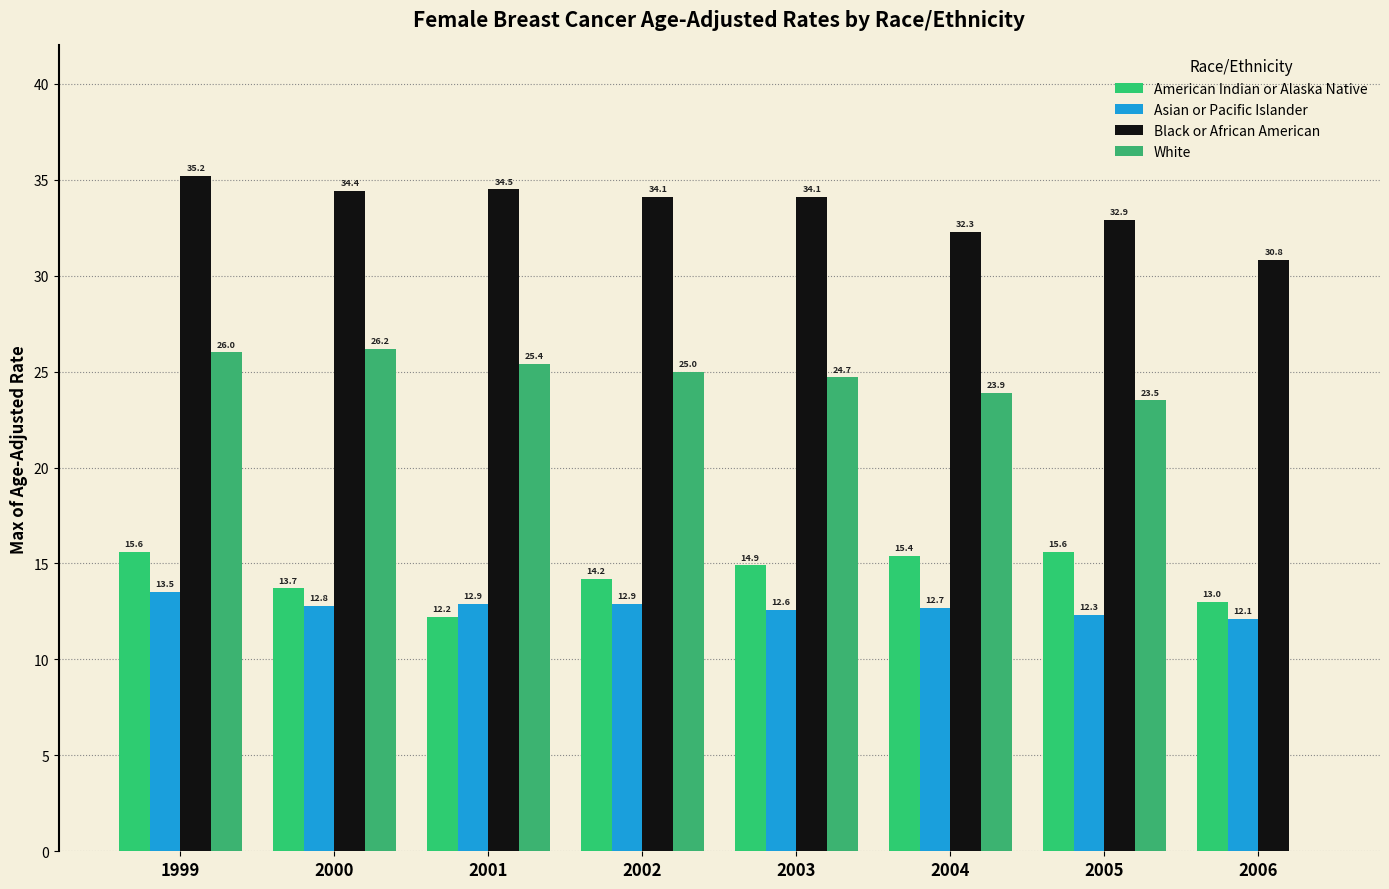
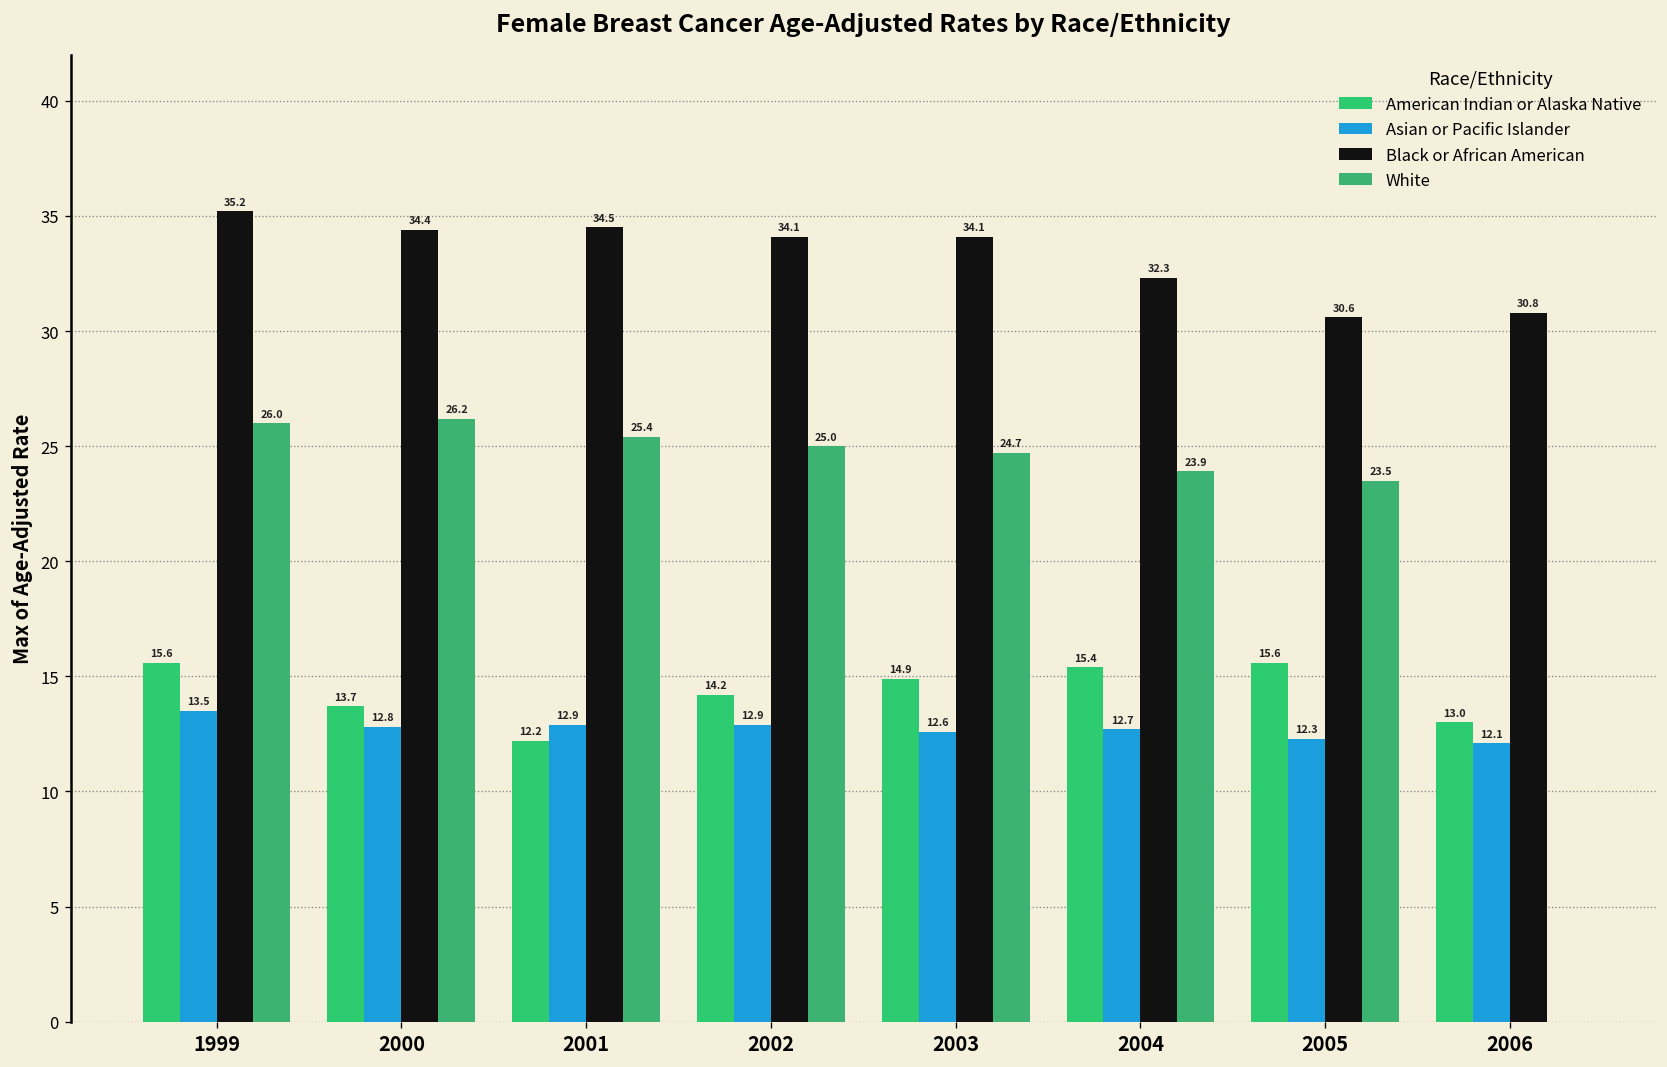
Black or African American, 2005: 32.9 -> 30.6
